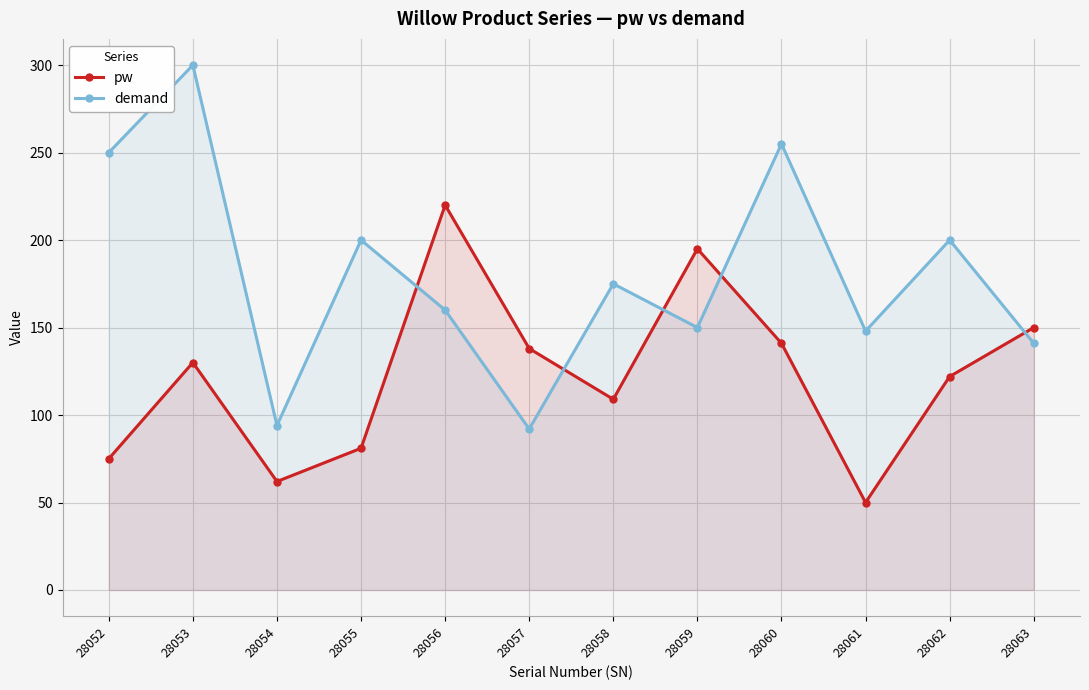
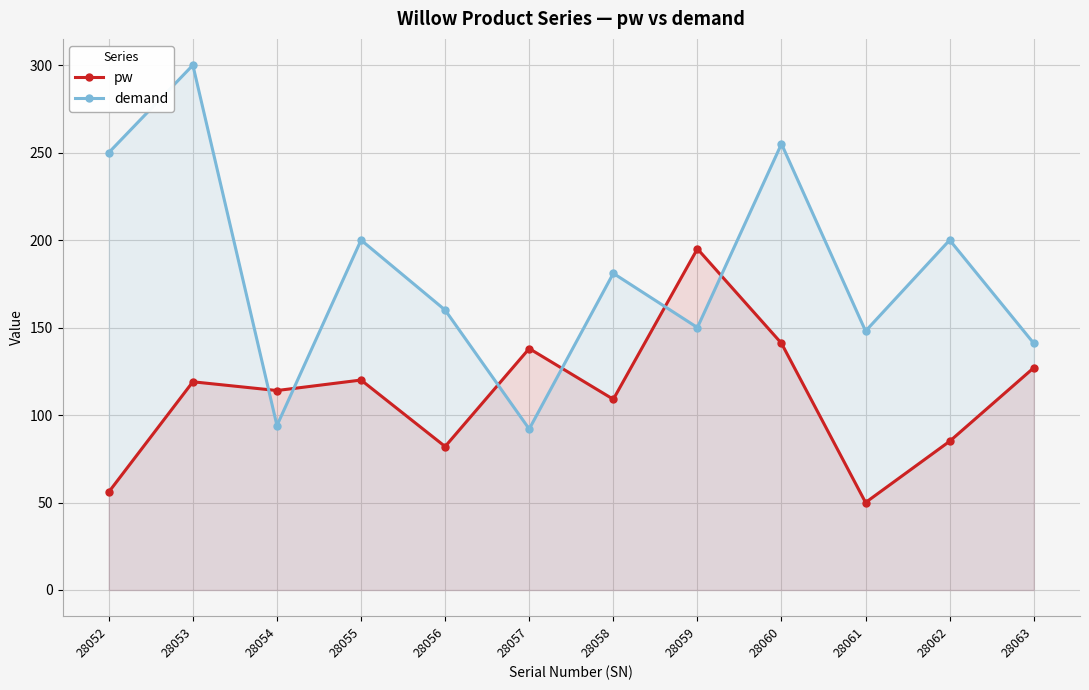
pw, 28052: 75 -> 56
pw, 28053: 130 -> 119
pw, 28054: 62 -> 114
pw, 28055: 81 -> 120
pw, 28056: 220 -> 82
demand, 28058: 175 -> 181
pw, 28062: 122 -> 85
pw, 28063: 150 -> 127
